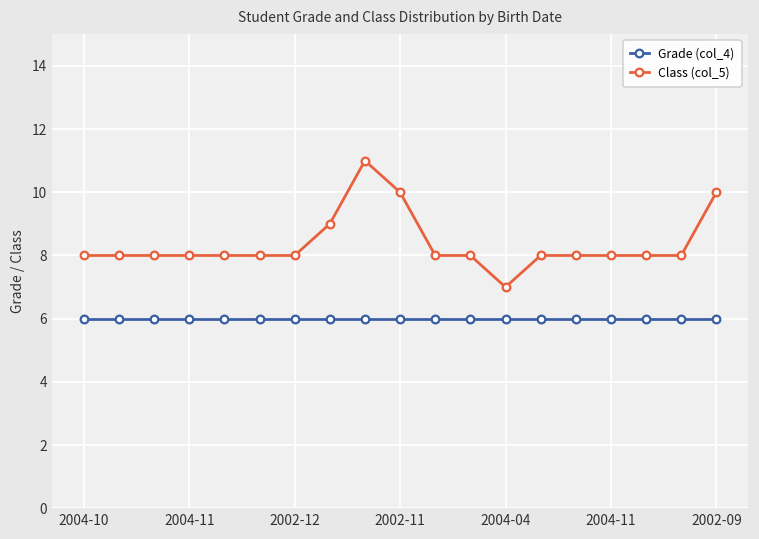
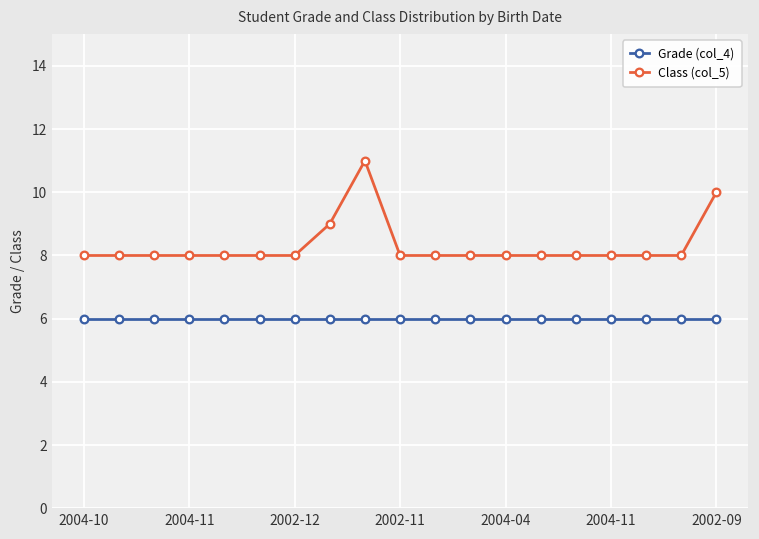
Class (col_5), 2002-11: 10 -> 8
Class (col_5), 2004-04: 7 -> 8
